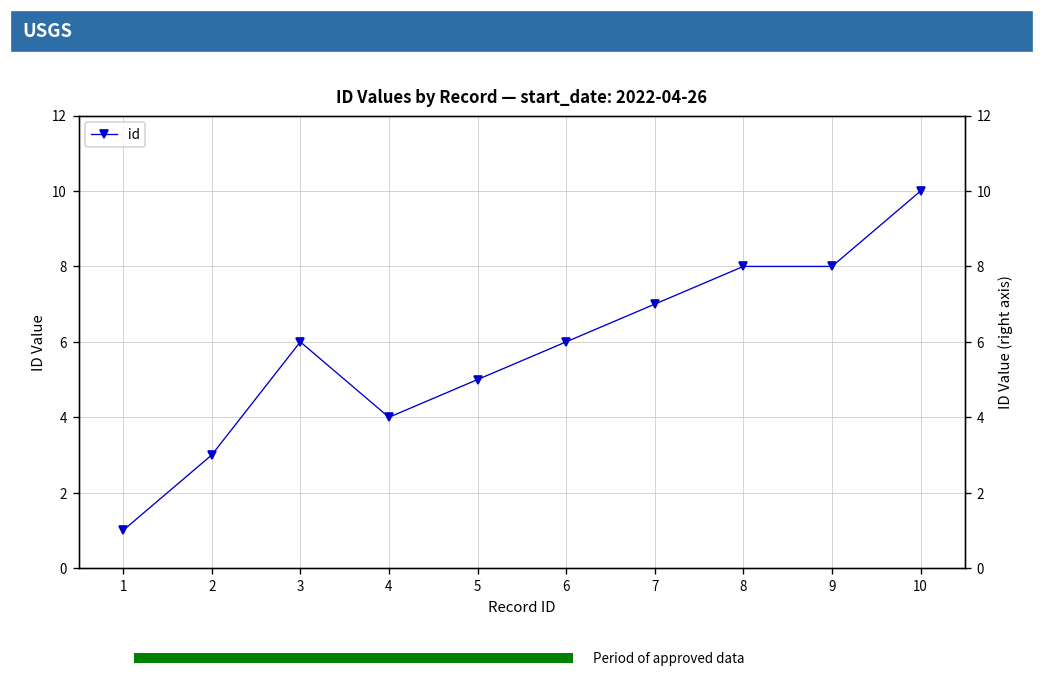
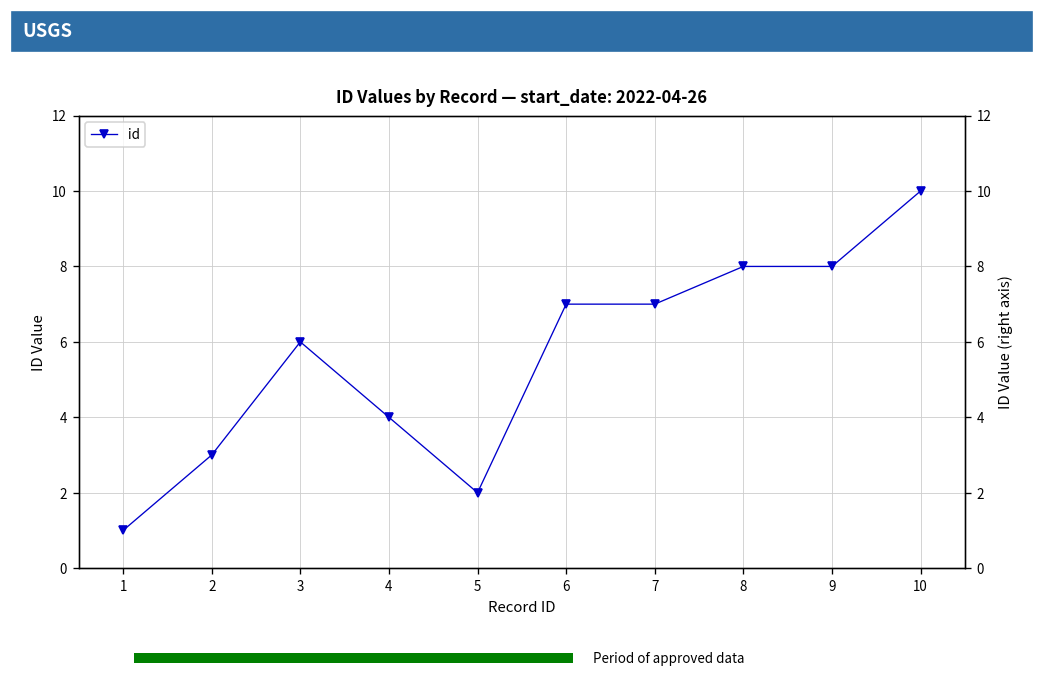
5: 5 -> 2
6: 6 -> 7
